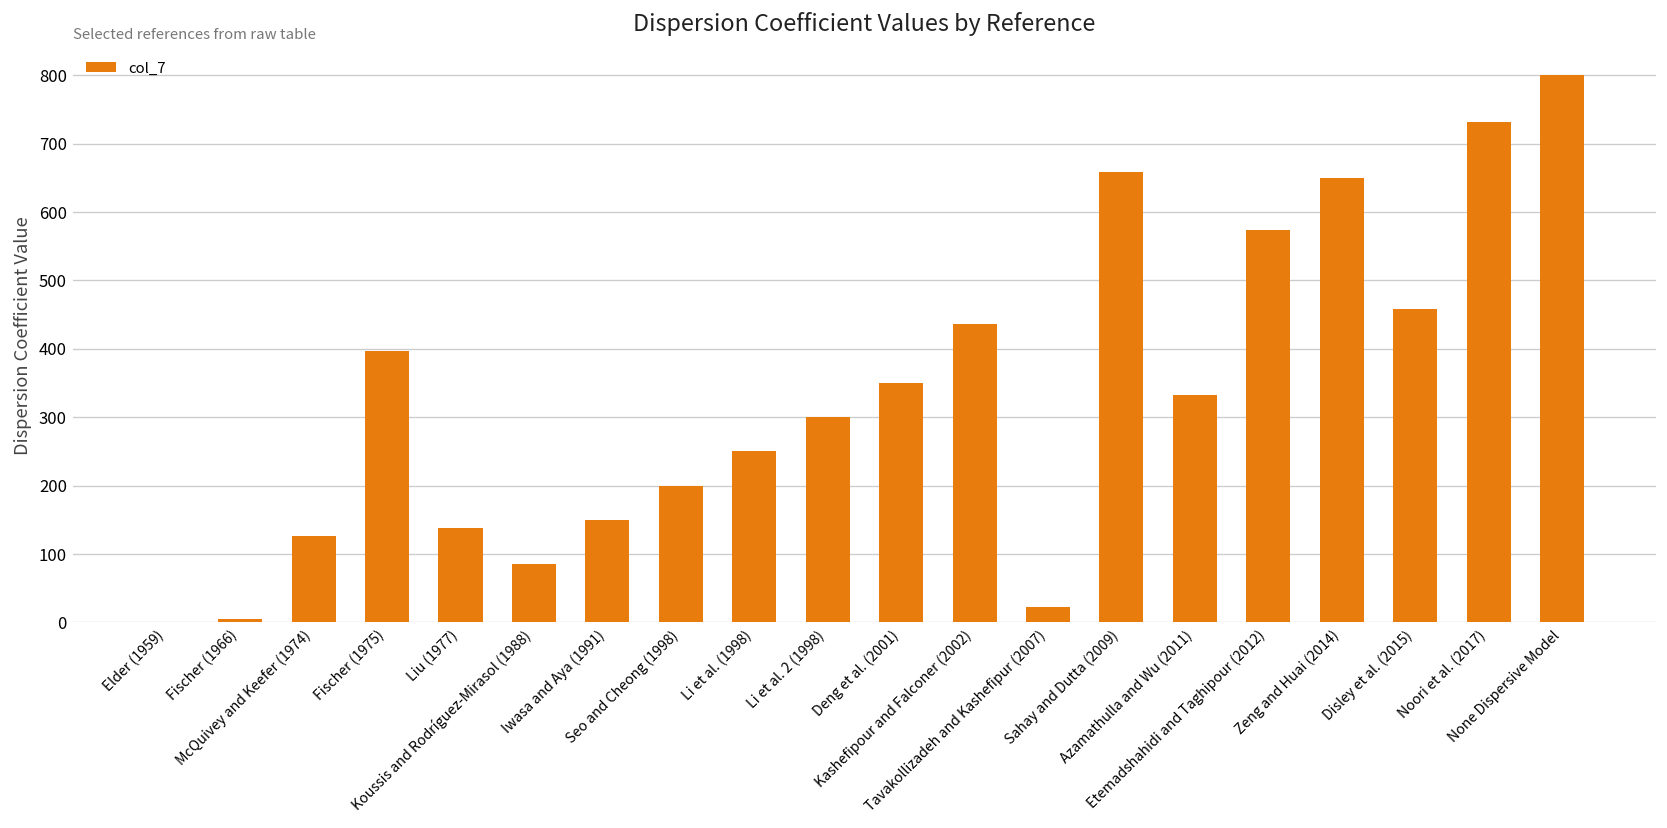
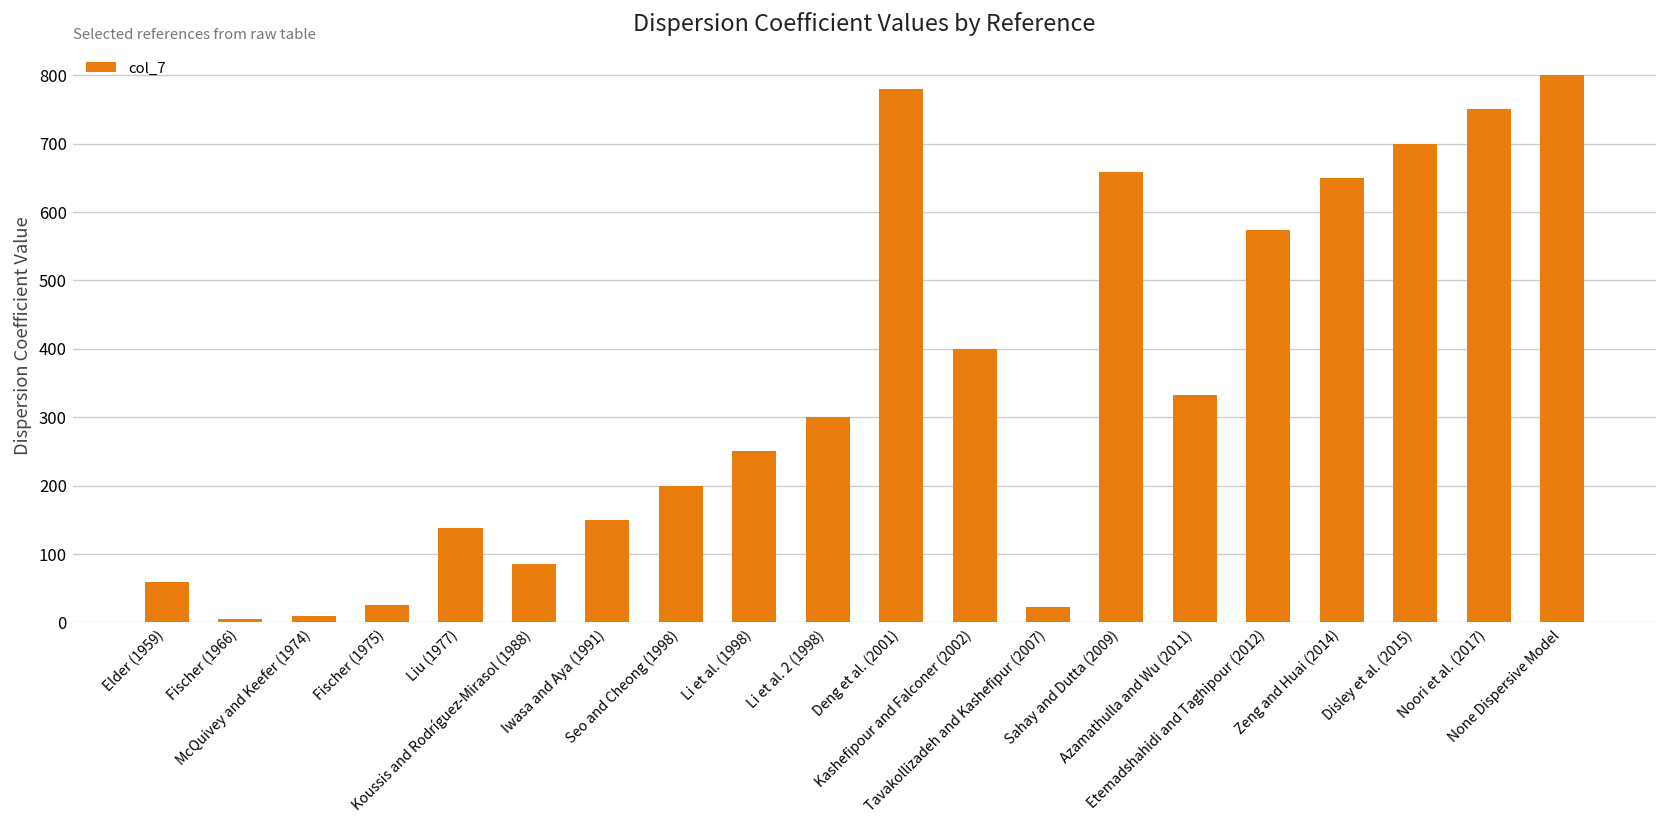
Elder (1959): 0 -> 60
McQuivey and Keefer (1974): 130 -> 10
Fischer (1975): 400 -> 30
Deng et al. (2001): 350 -> 780
Kashefipour and Falconer (2002): 440 -> 400
Disley et al. (2015): 460 -> 700
Noori et al. (2017): 730 -> 750
